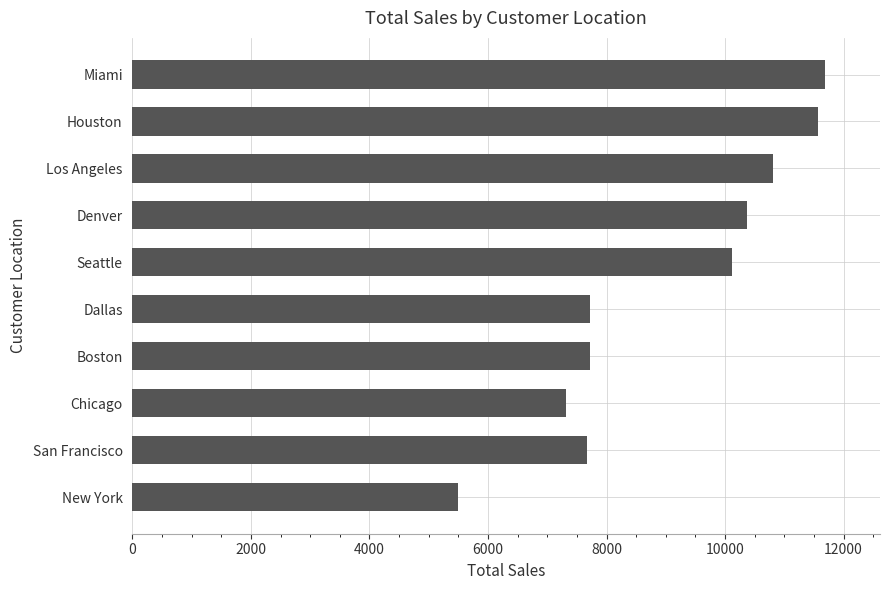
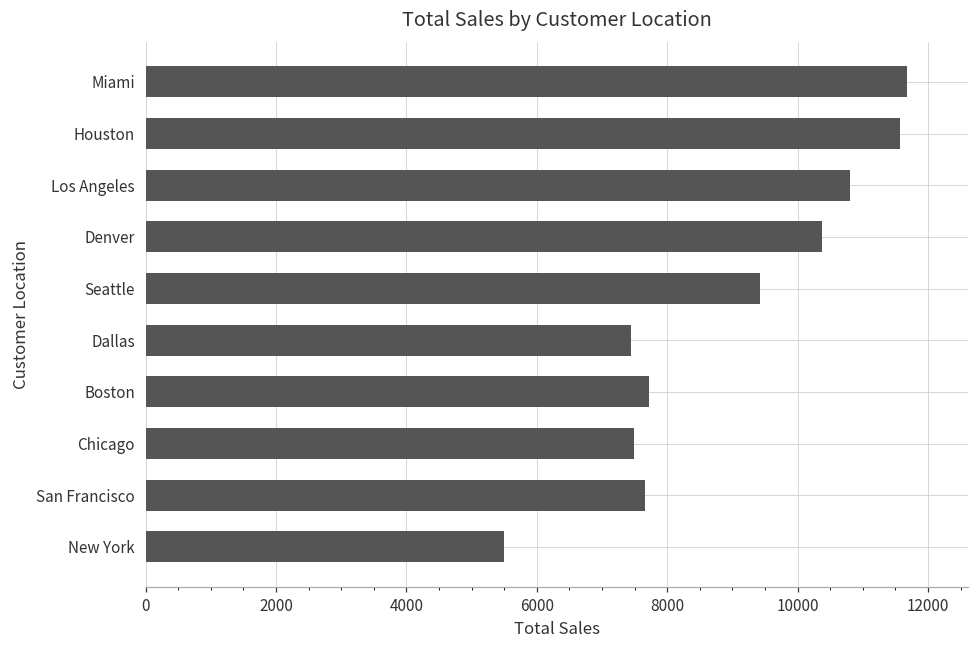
Seattle: 10100 -> 9400
Dallas: 7700 -> 7400
Chicago: 7300 -> 7500
